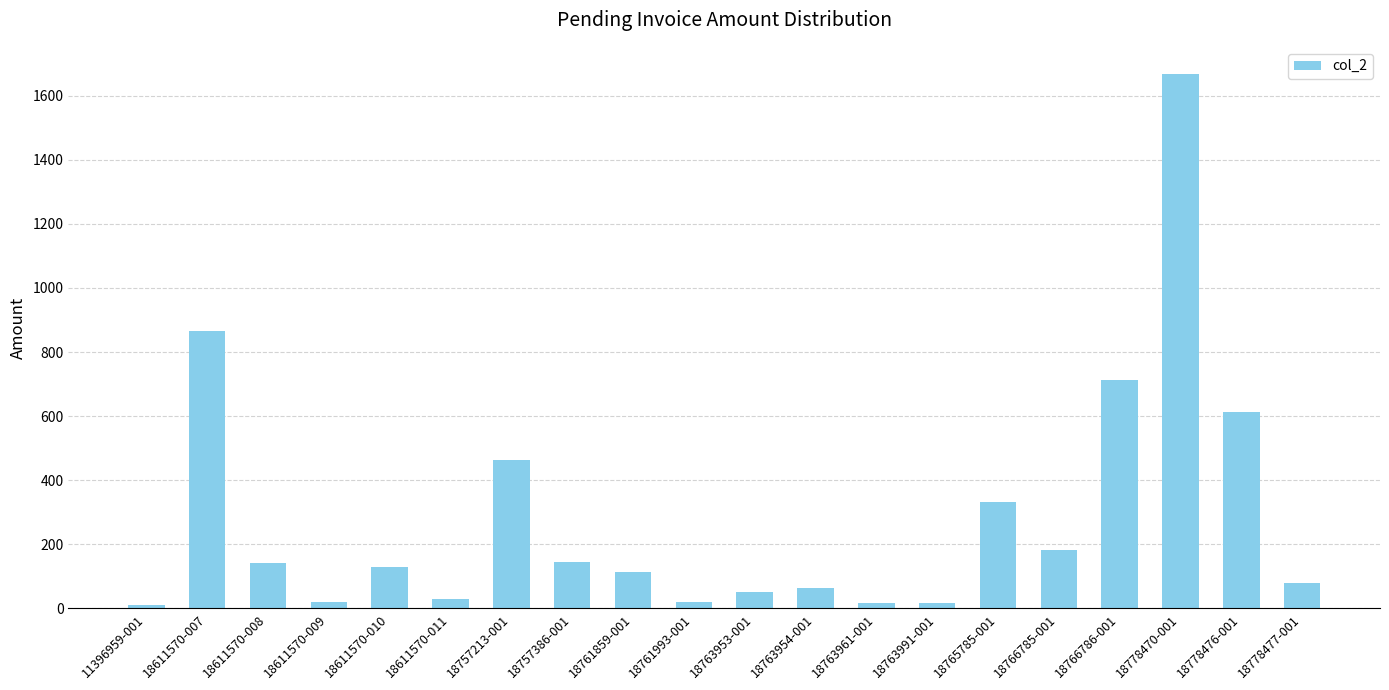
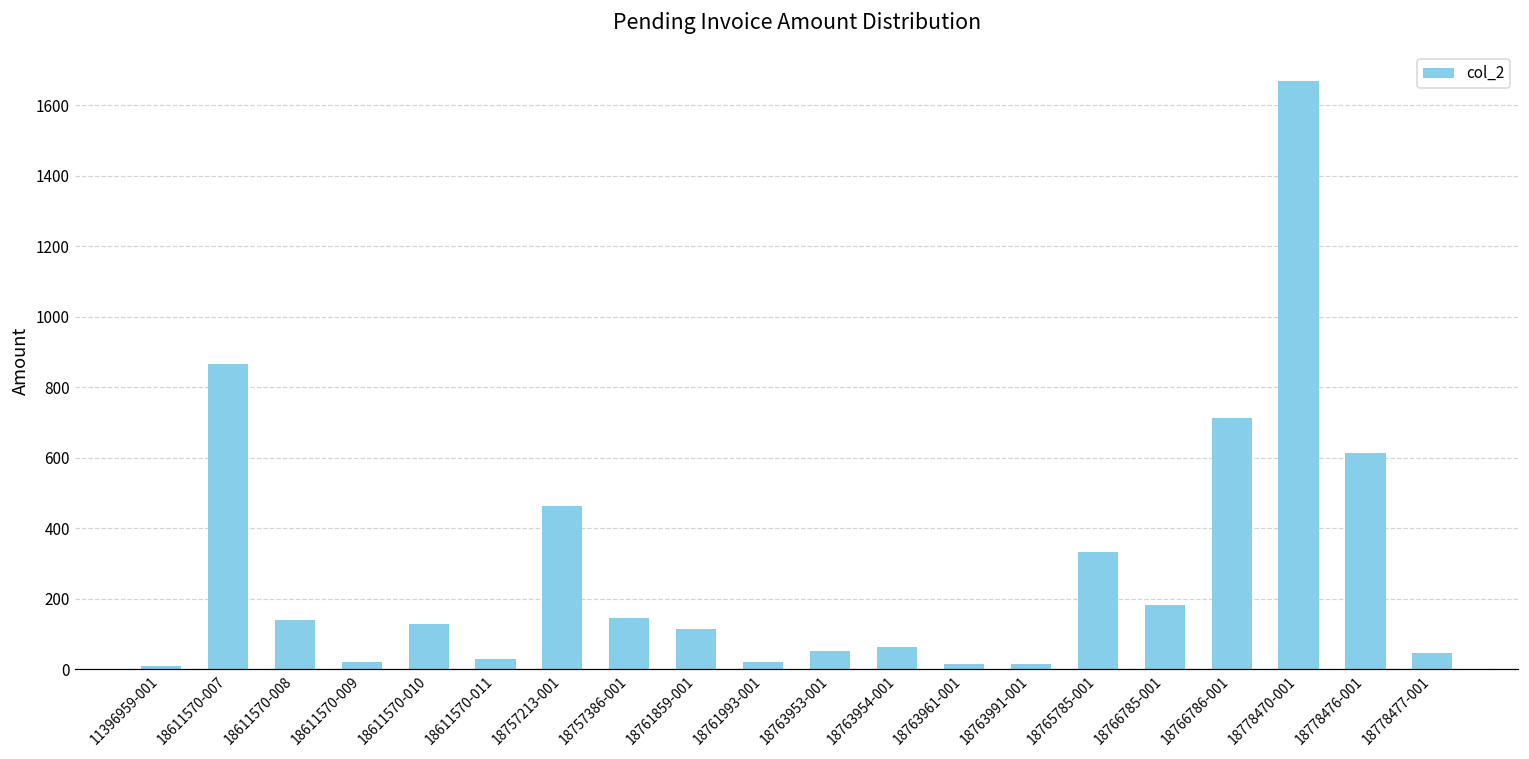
18778477-001: 80 -> 50
